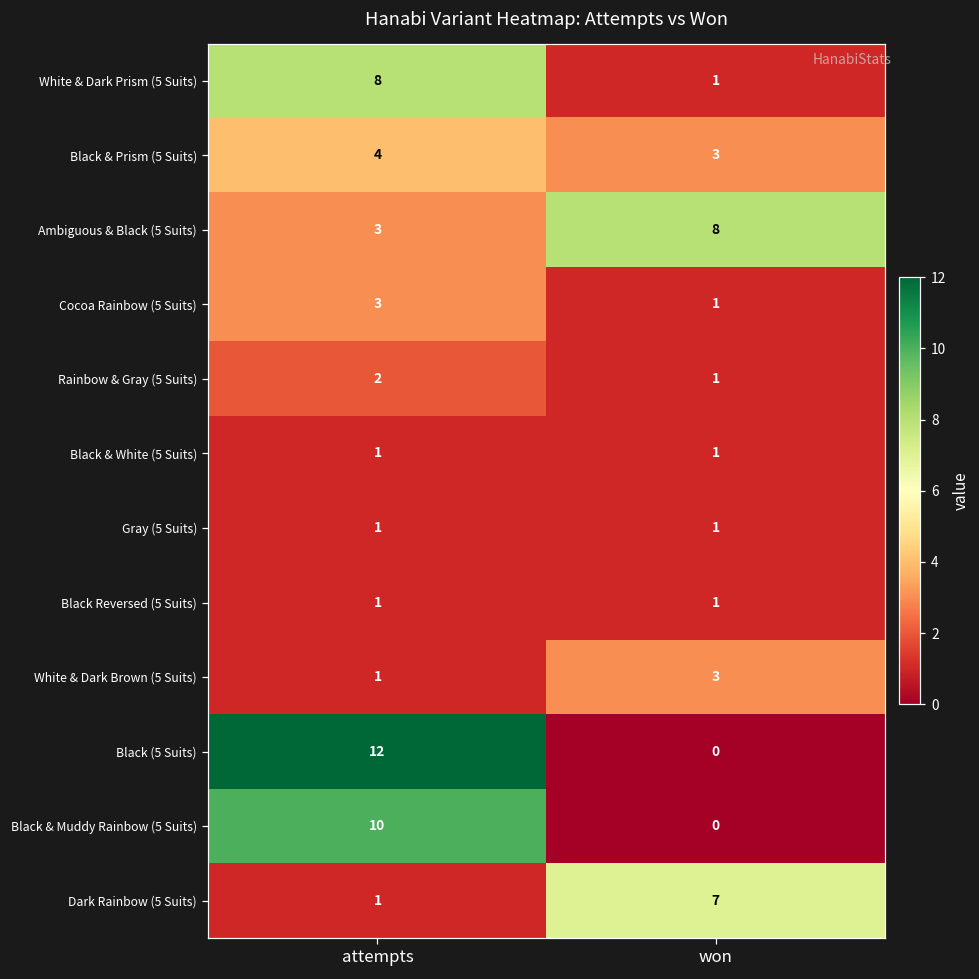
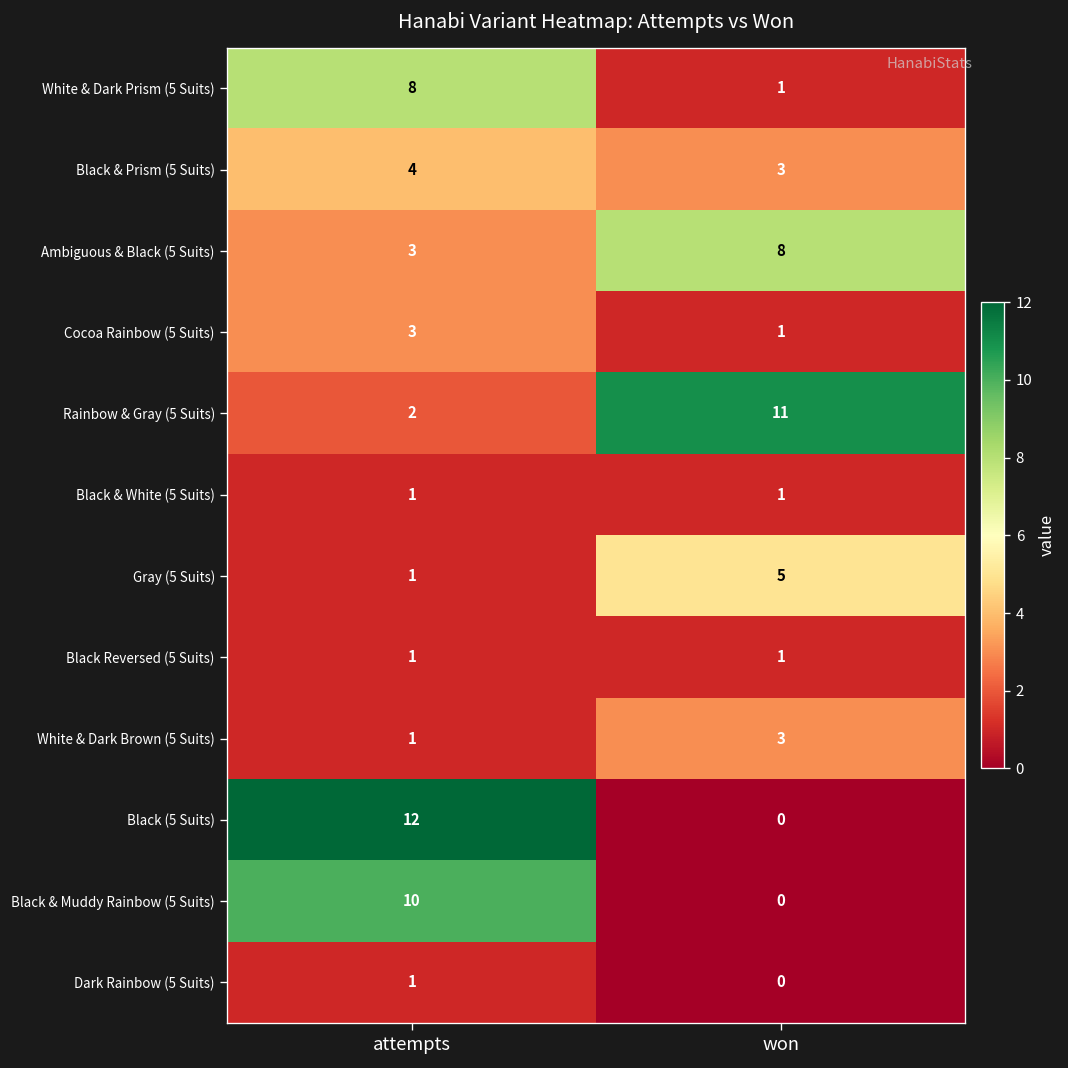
Rainbow & Gray (5 Suits), won: 1 -> 11
Gray (5 Suits), won: 1 -> 5
Dark Rainbow (5 Suits), won: 7 -> 0
